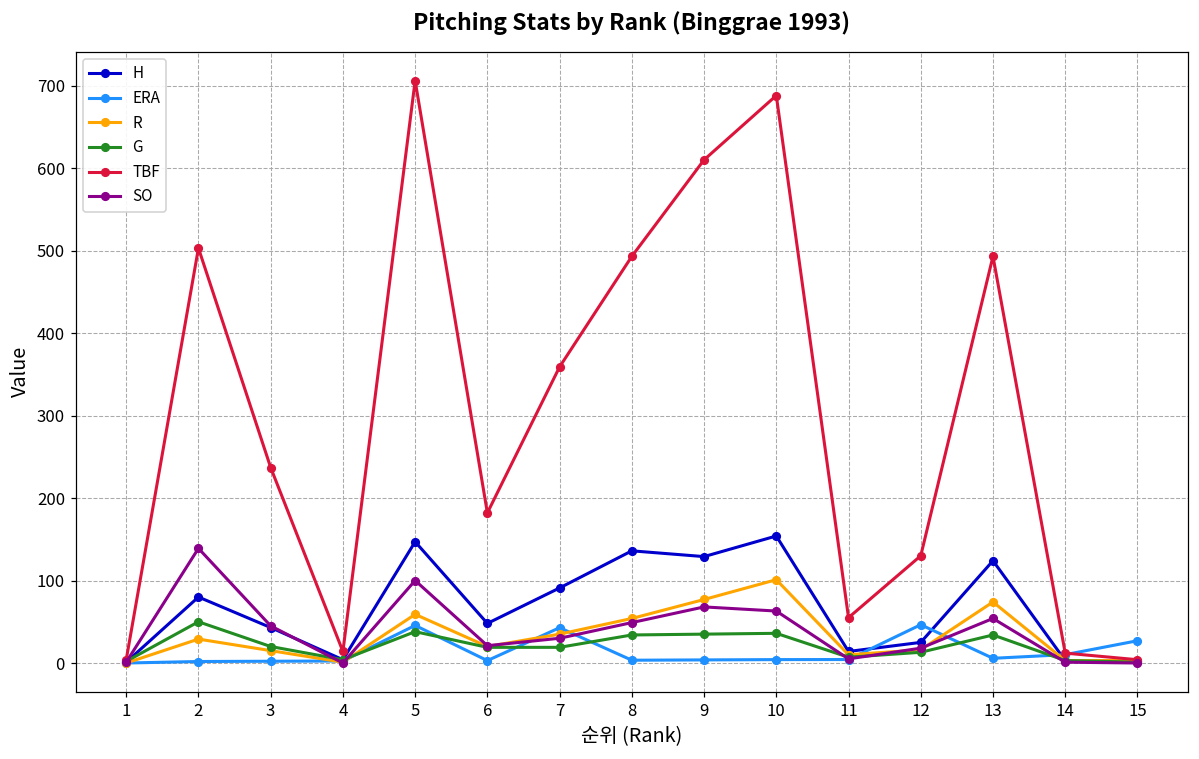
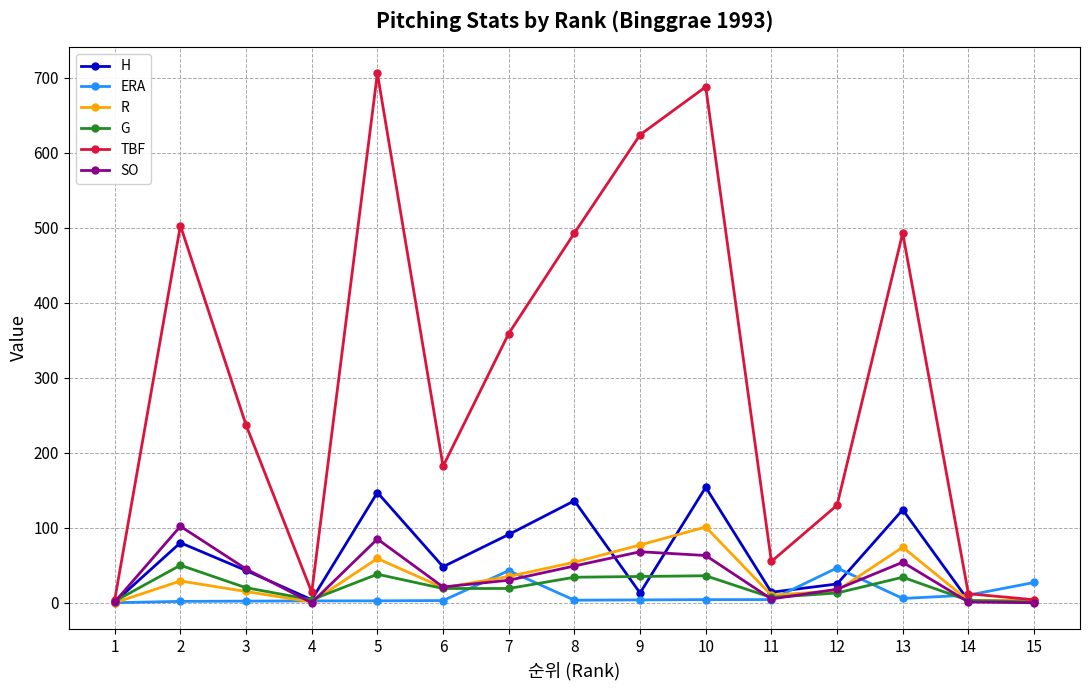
SO, 2: 140 -> 100
ERA, 5: 50 -> 0
SO, 5: 100 -> 90
H, 9: 130 -> 10
TBF, 9: 610 -> 620
